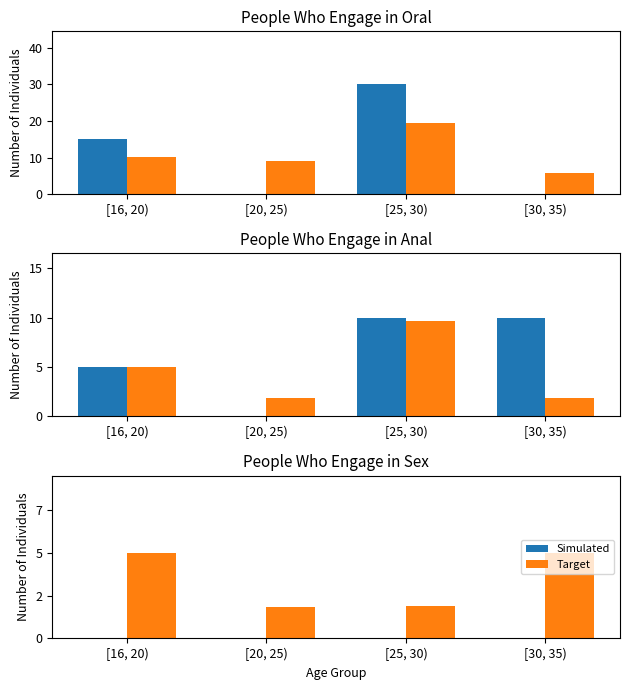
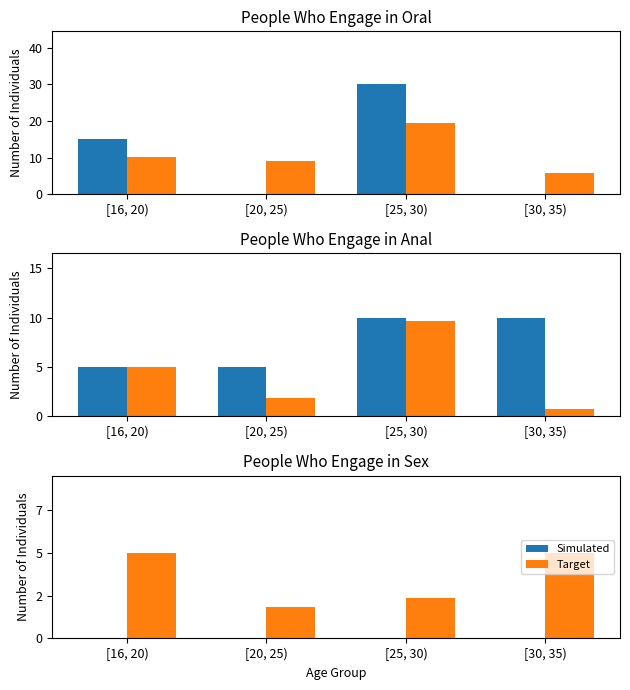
People Who Engage in Anal, Simulated, [20, 25): 0 -> 5
People Who Engage in Anal, Target, [30, 35): 2 -> 1
People Who Engage in Sex, Target, [25, 30): 1.7 -> 2.2
